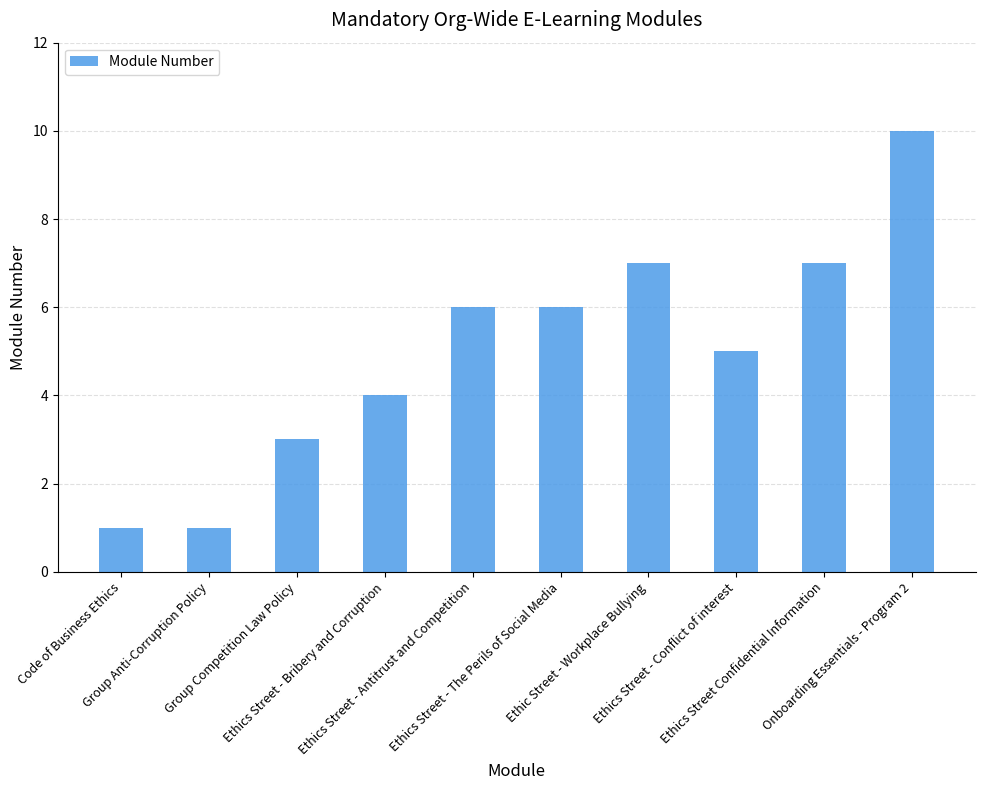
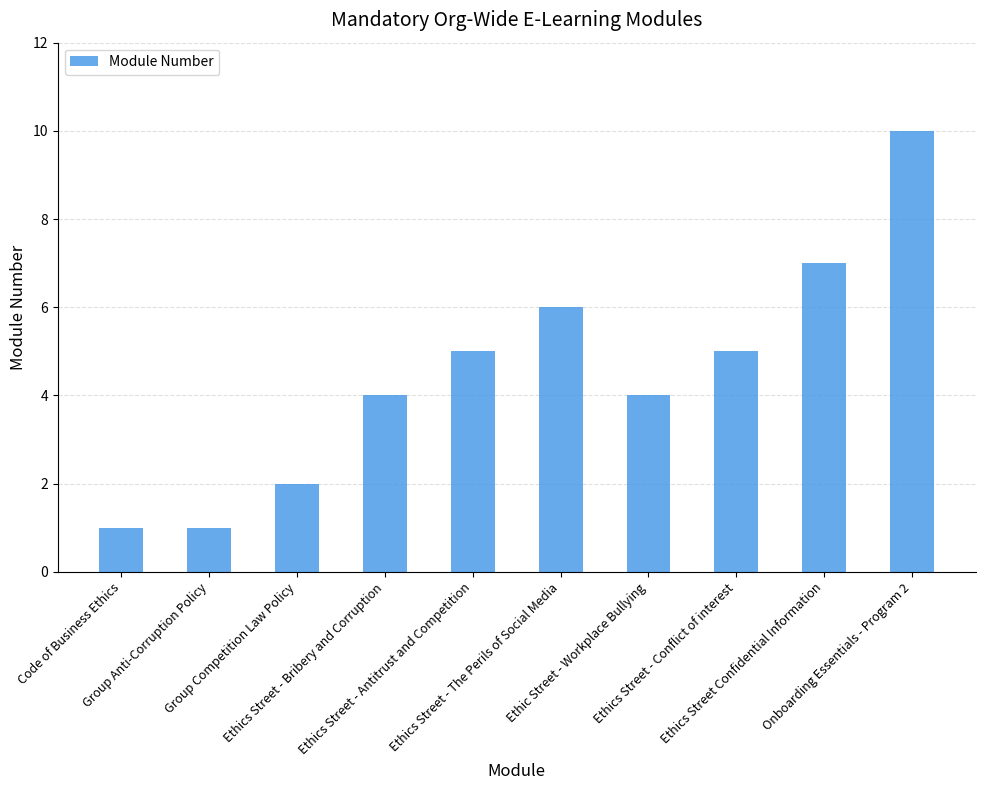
Group Competition Law Policy: 3 -> 2
Ethics Street - Antitrust and Competition: 6 -> 5
Ethic Street - Workplace Bullying: 7 -> 4
